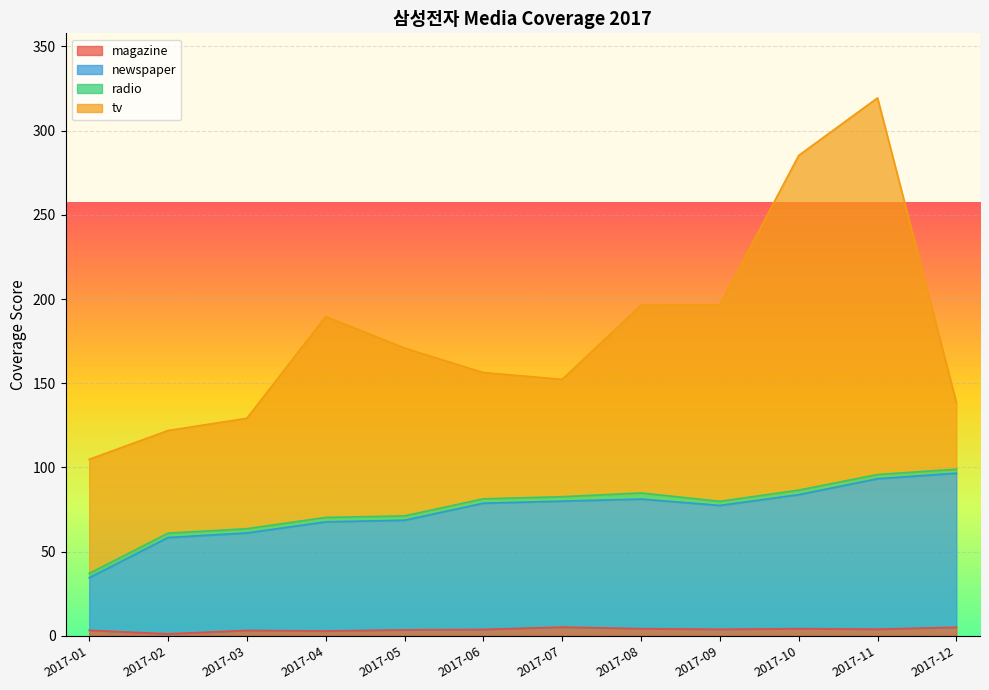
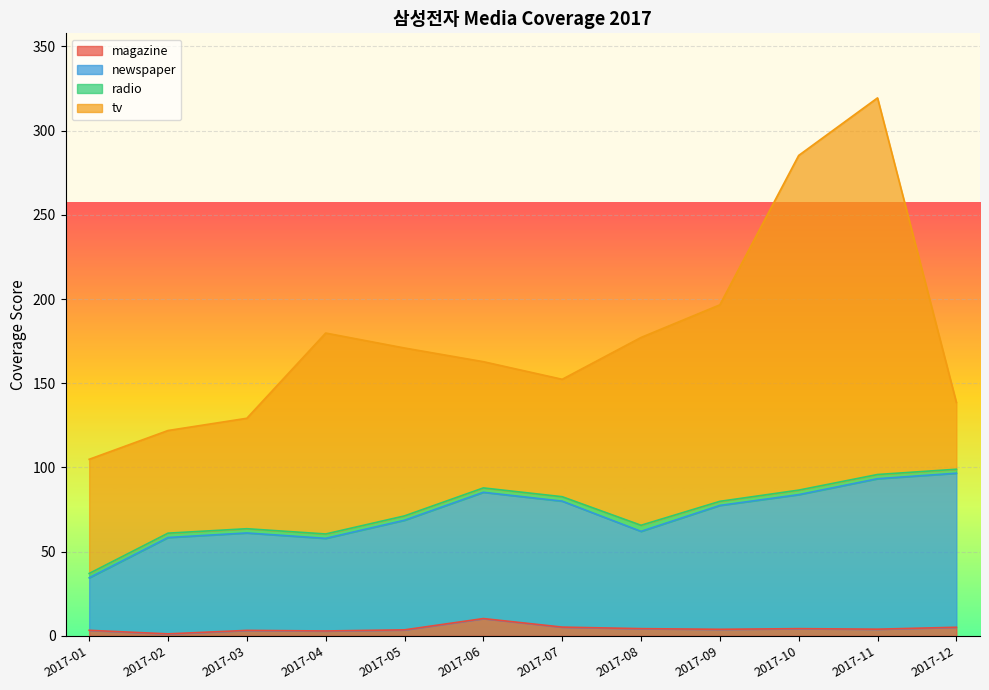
newspaper, 2017-04: 65 -> 55
magazine, 2017-06: 4 -> 10
newspaper, 2017-08: 77 -> 58
